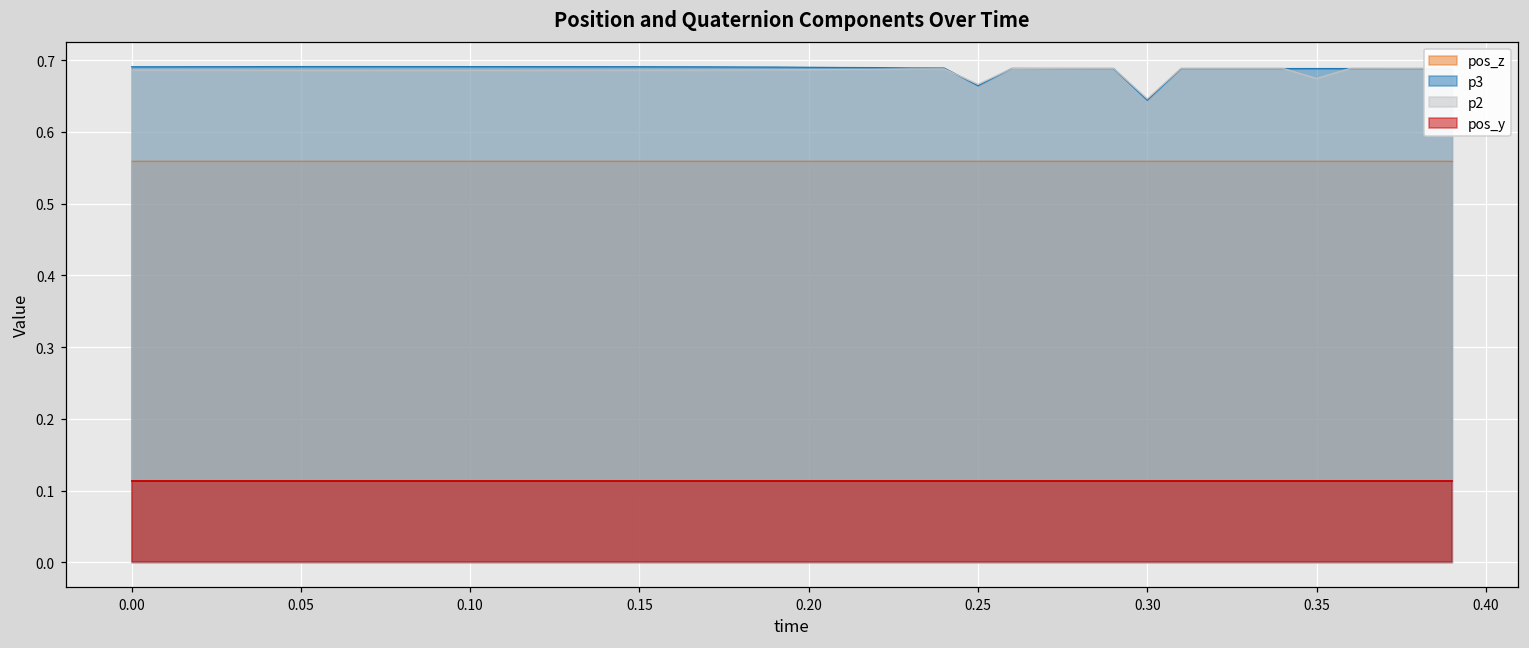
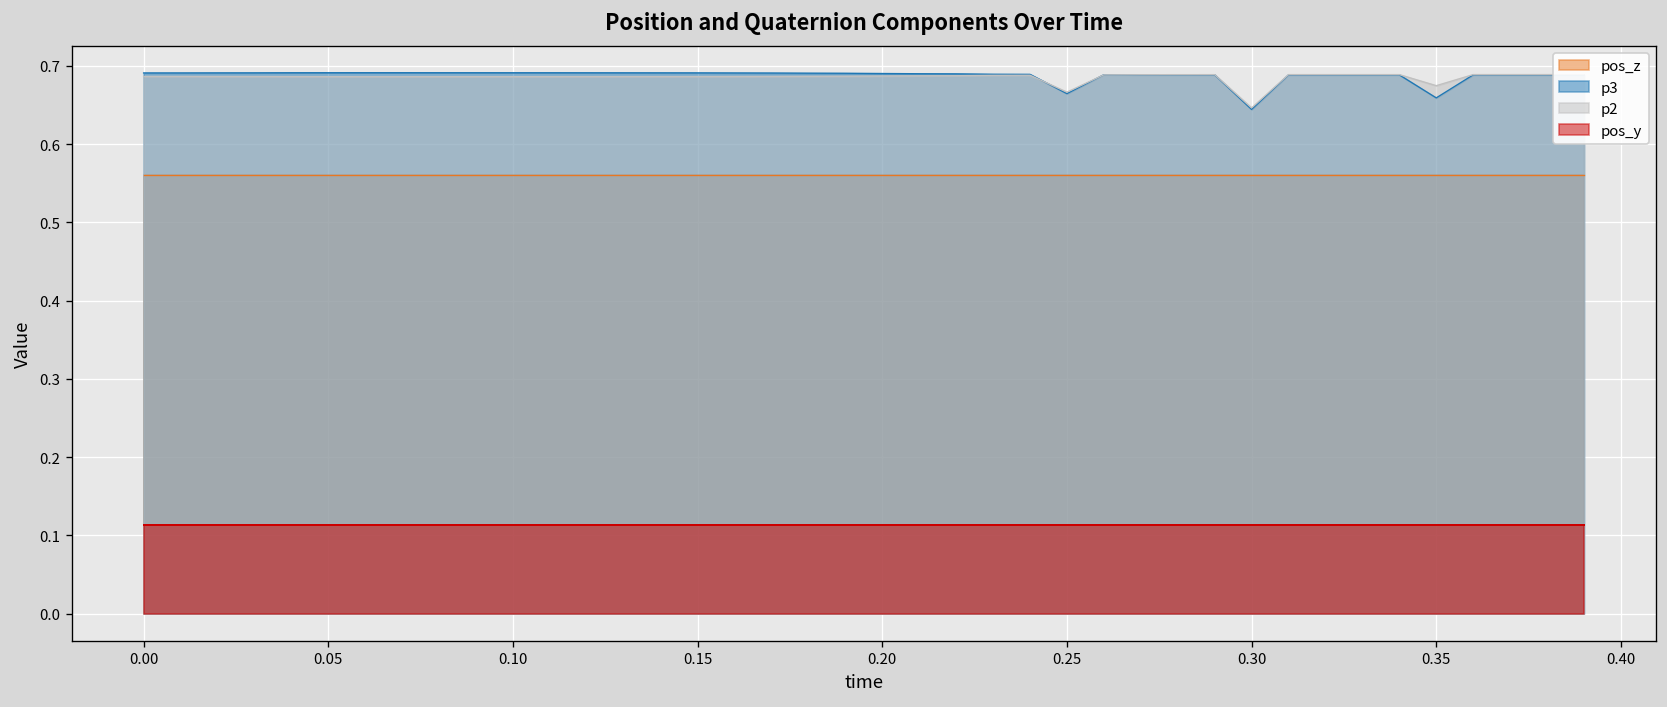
p3, 0.35: 0.69 -> 0.66
